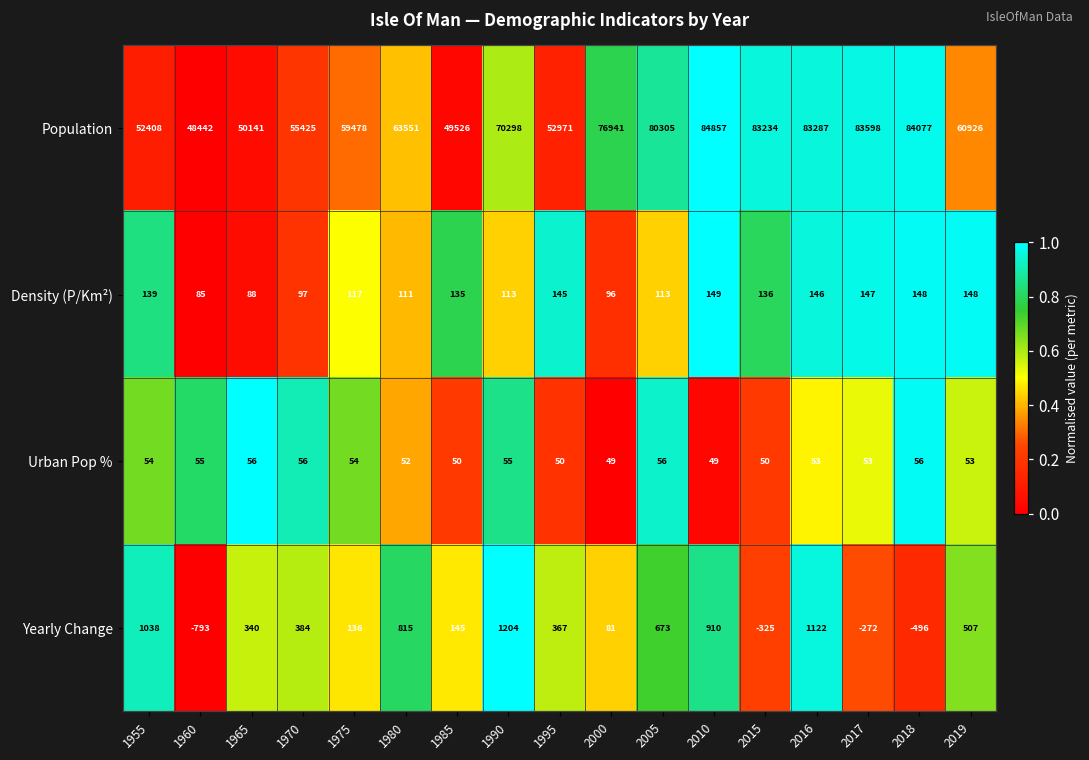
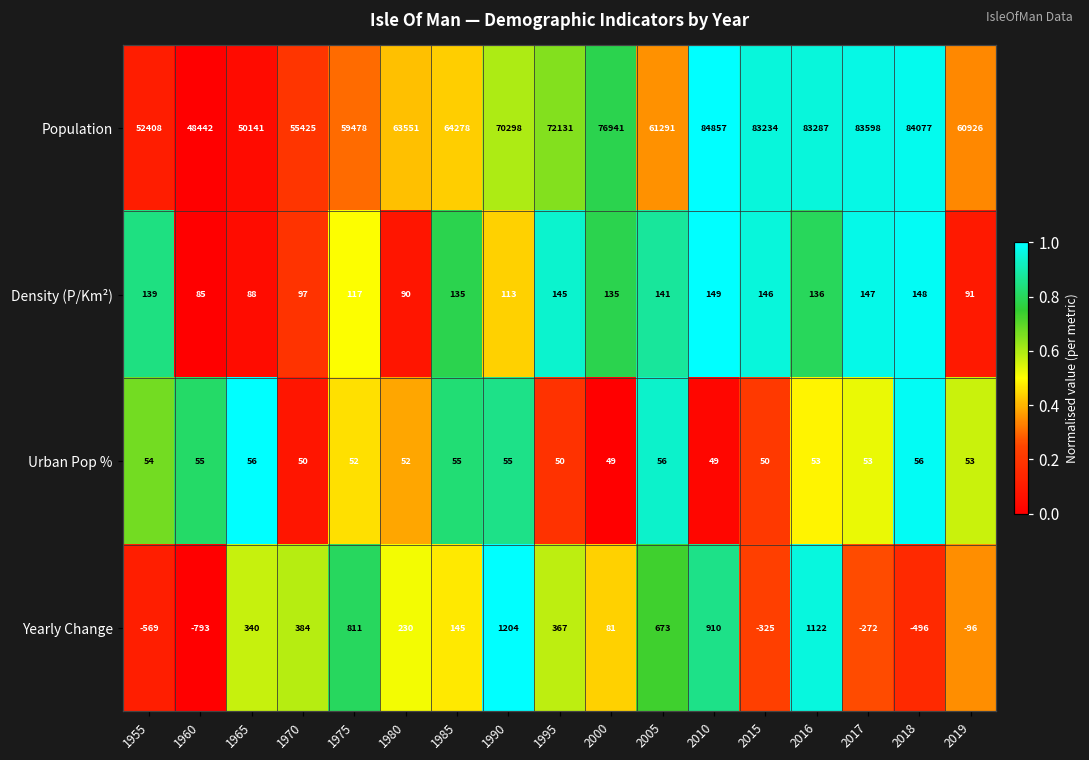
Population, 1985: 49526 -> 64278
Population, 1995: 52971 -> 72131
Population, 2005: 80305 -> 61291
Density (P/Km²), 1980: 111 -> 90
Density (P/Km²), 2000: 96 -> 135
Density (P/Km²), 2005: 113 -> 141
Density (P/Km²), 2015: 136 -> 146
Density (P/Km²), 2016: 146 -> 136
Density (P/Km²), 2019: 148 -> 91
Urban Pop %, 1970: 56 -> 50
Urban Pop %, 1975: 54 -> 52
Urban Pop %, 1985: 50 -> 55
Yearly Change, 1955: 1038 -> -569
Yearly Change, 1975: 136 -> 811
Yearly Change, 1980: 815 -> 230
Yearly Change, 2019: 507 -> -96
